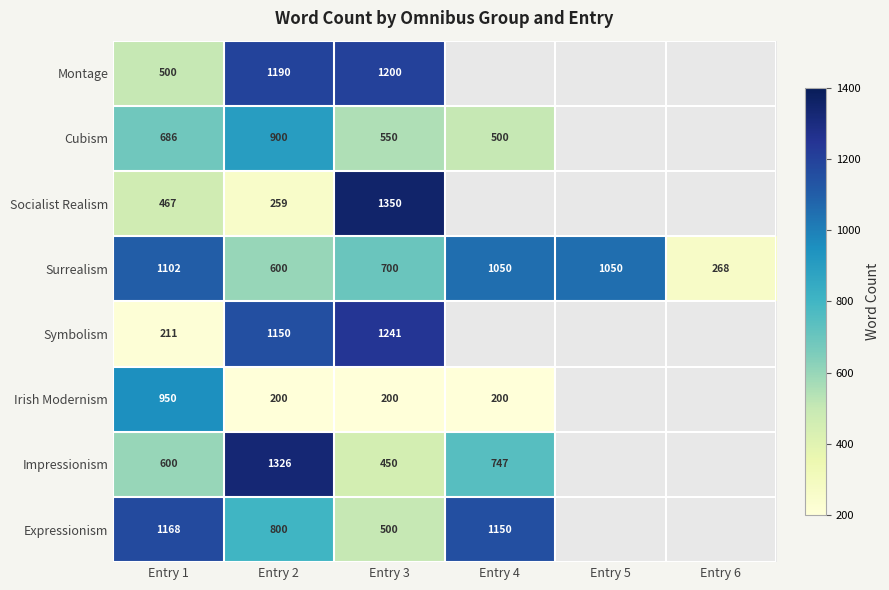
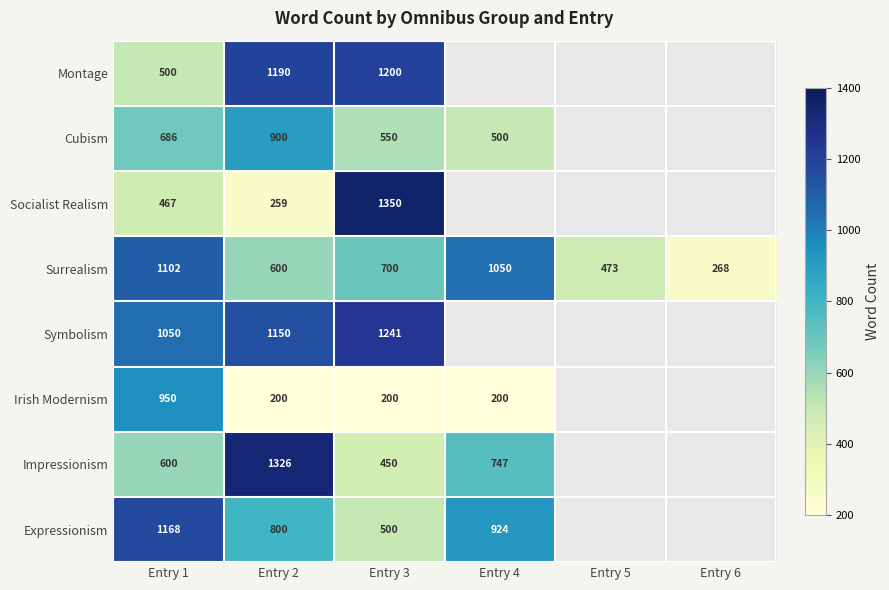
Surrealism, Entry 5: 1050 -> 473
Symbolism, Entry 1: 211 -> 1050
Expressionism, Entry 4: 1150 -> 924
